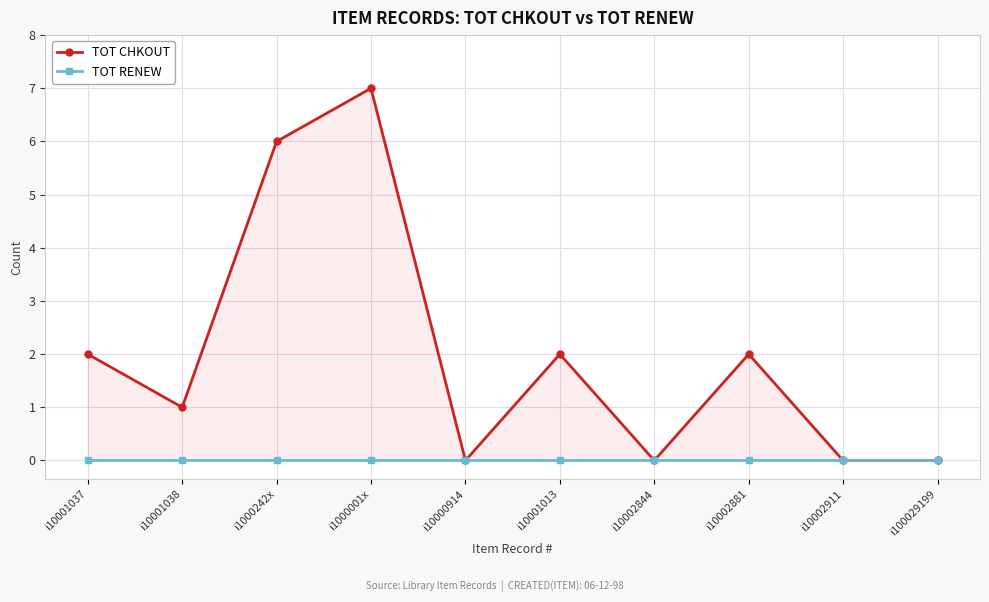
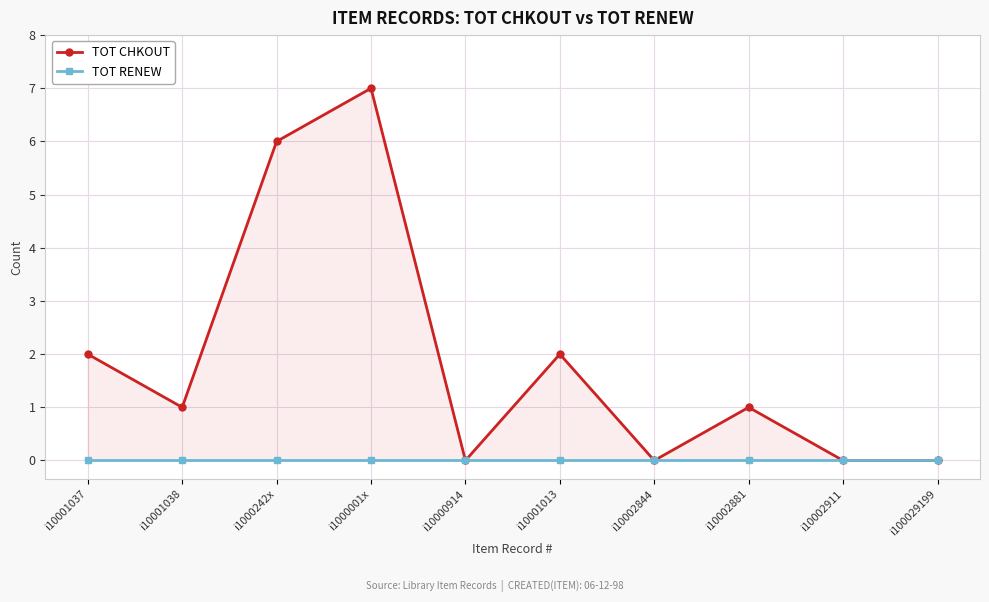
TOT CHKOUT, i10002881: 2 -> 1
